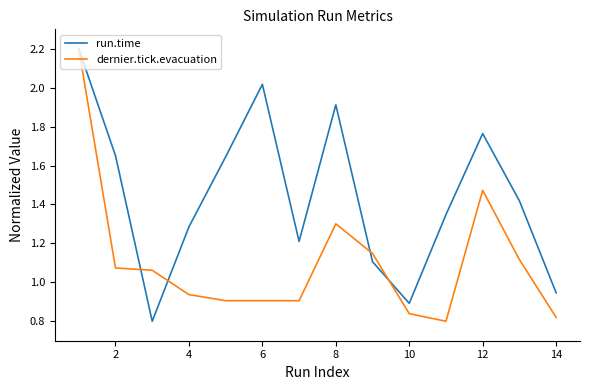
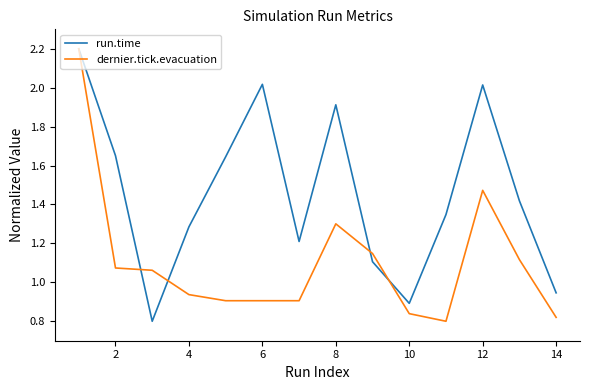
run.time, 12: 1.76 -> 2.01
